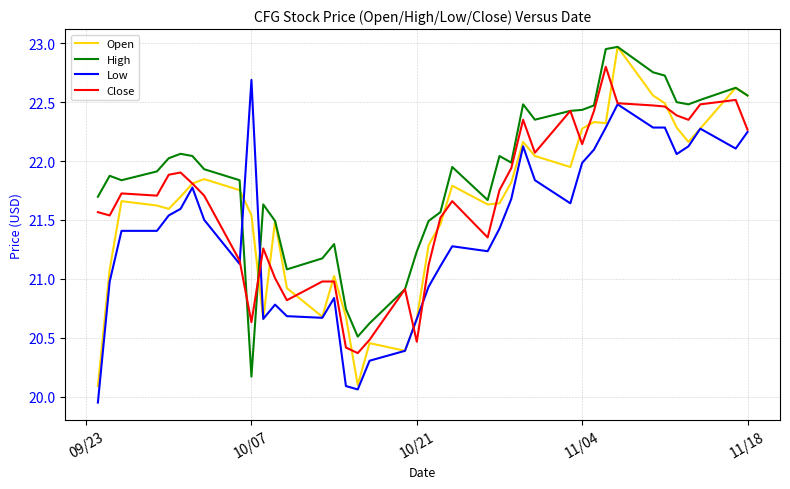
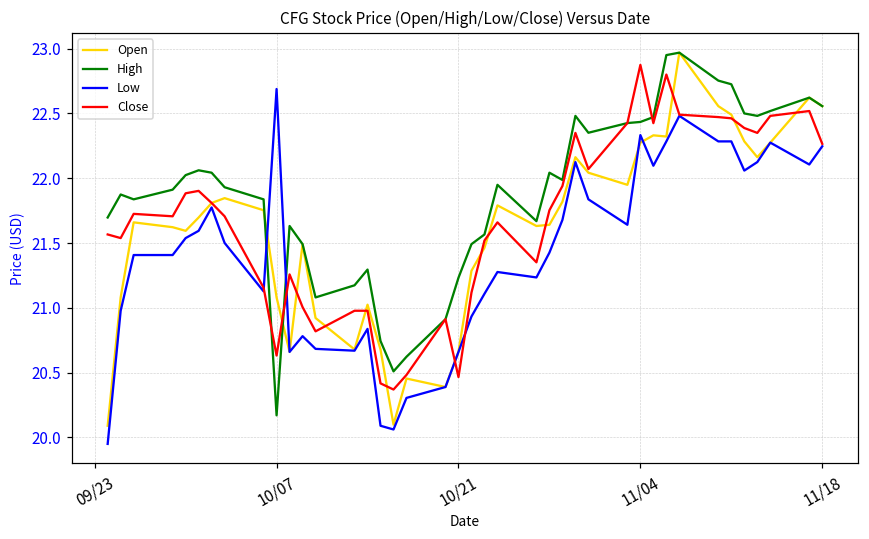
Open, 10/07: 21.54 -> 21.08
Low, 11/04: 21.98 -> 22.33
Close, 11/04: 22.14 -> 22.87
